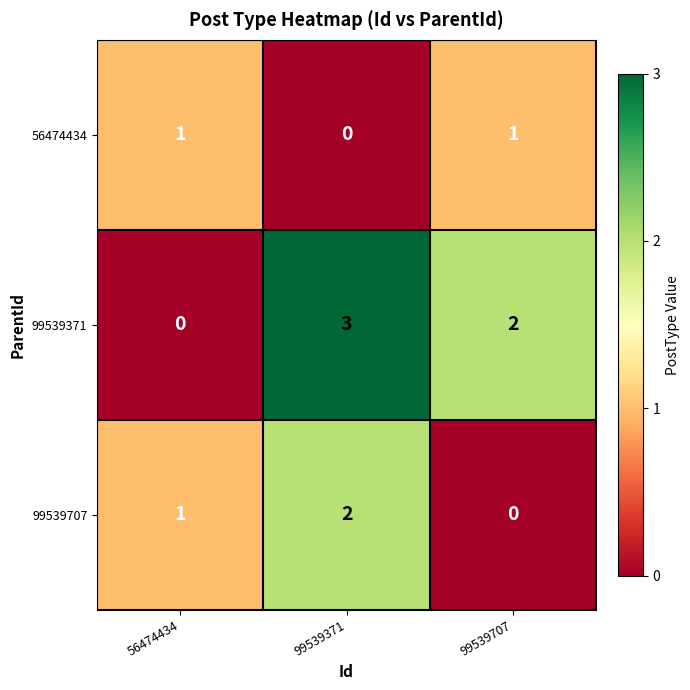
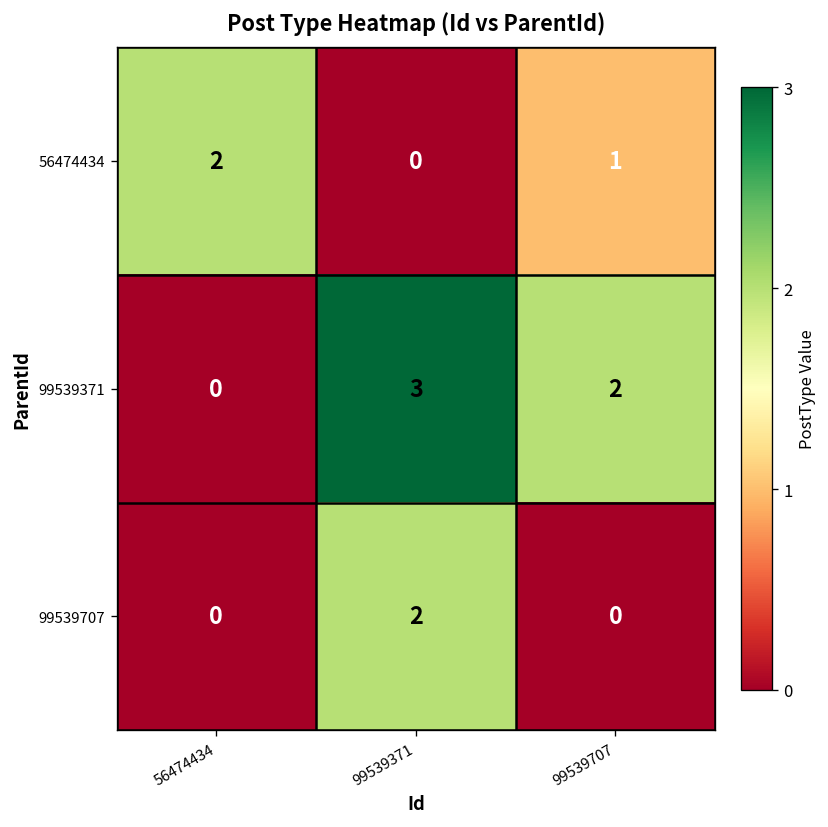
56474434, 56474434: 1 -> 2
99539707, 56474434: 1 -> 0
